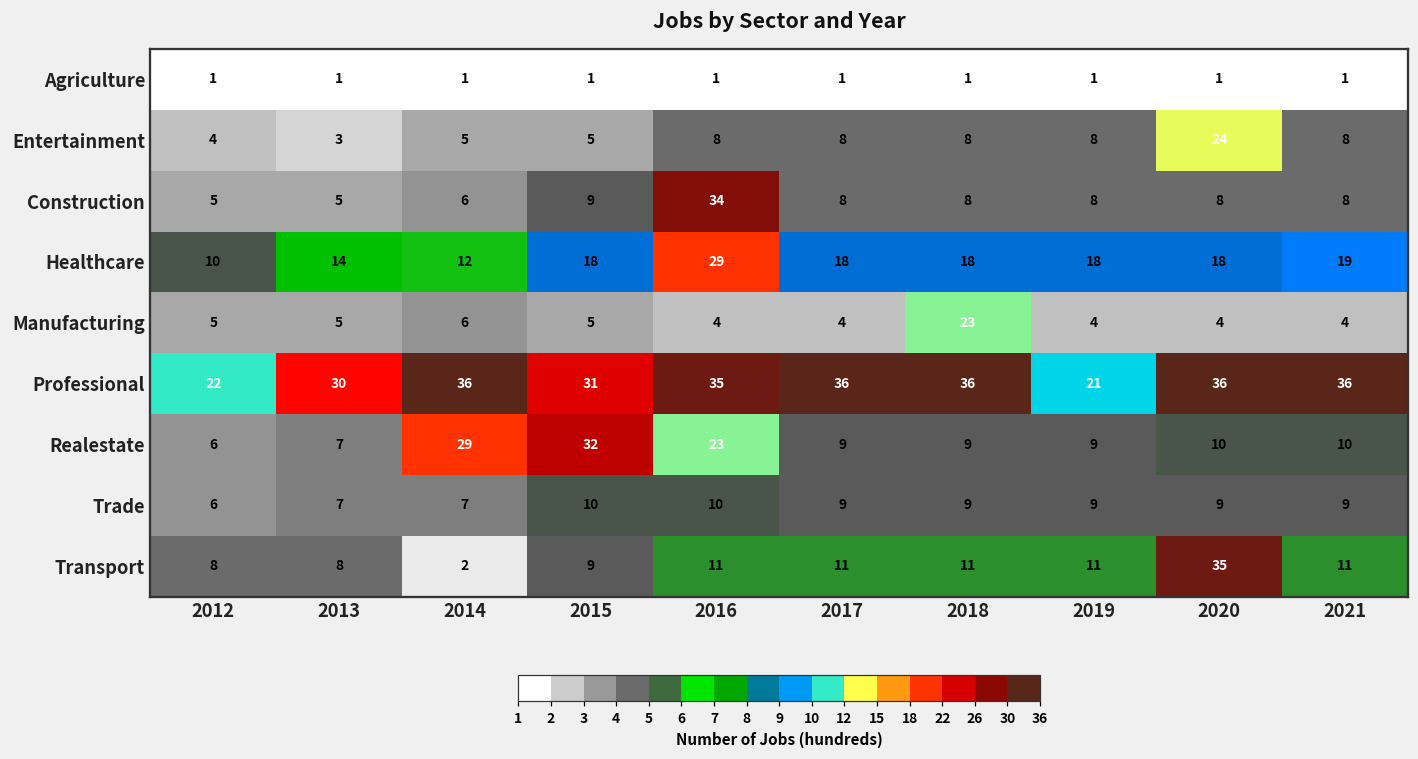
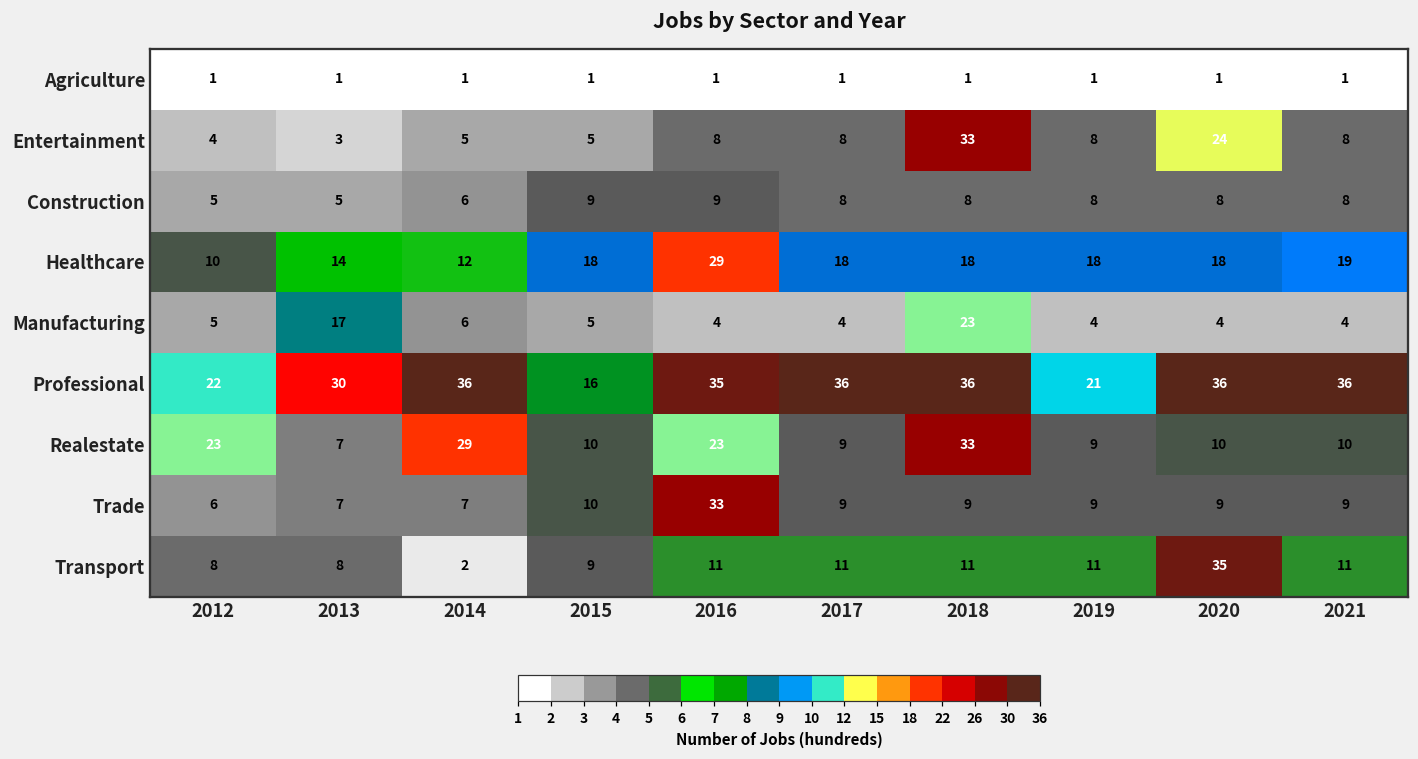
Entertainment, 2018: 8 -> 33
Construction, 2016: 34 -> 9
Manufacturing, 2013: 5 -> 17
Professional, 2015: 31 -> 16
Realestate, 2012: 6 -> 23
Realestate, 2015: 32 -> 10
Realestate, 2018: 9 -> 33
Trade, 2016: 10 -> 33
